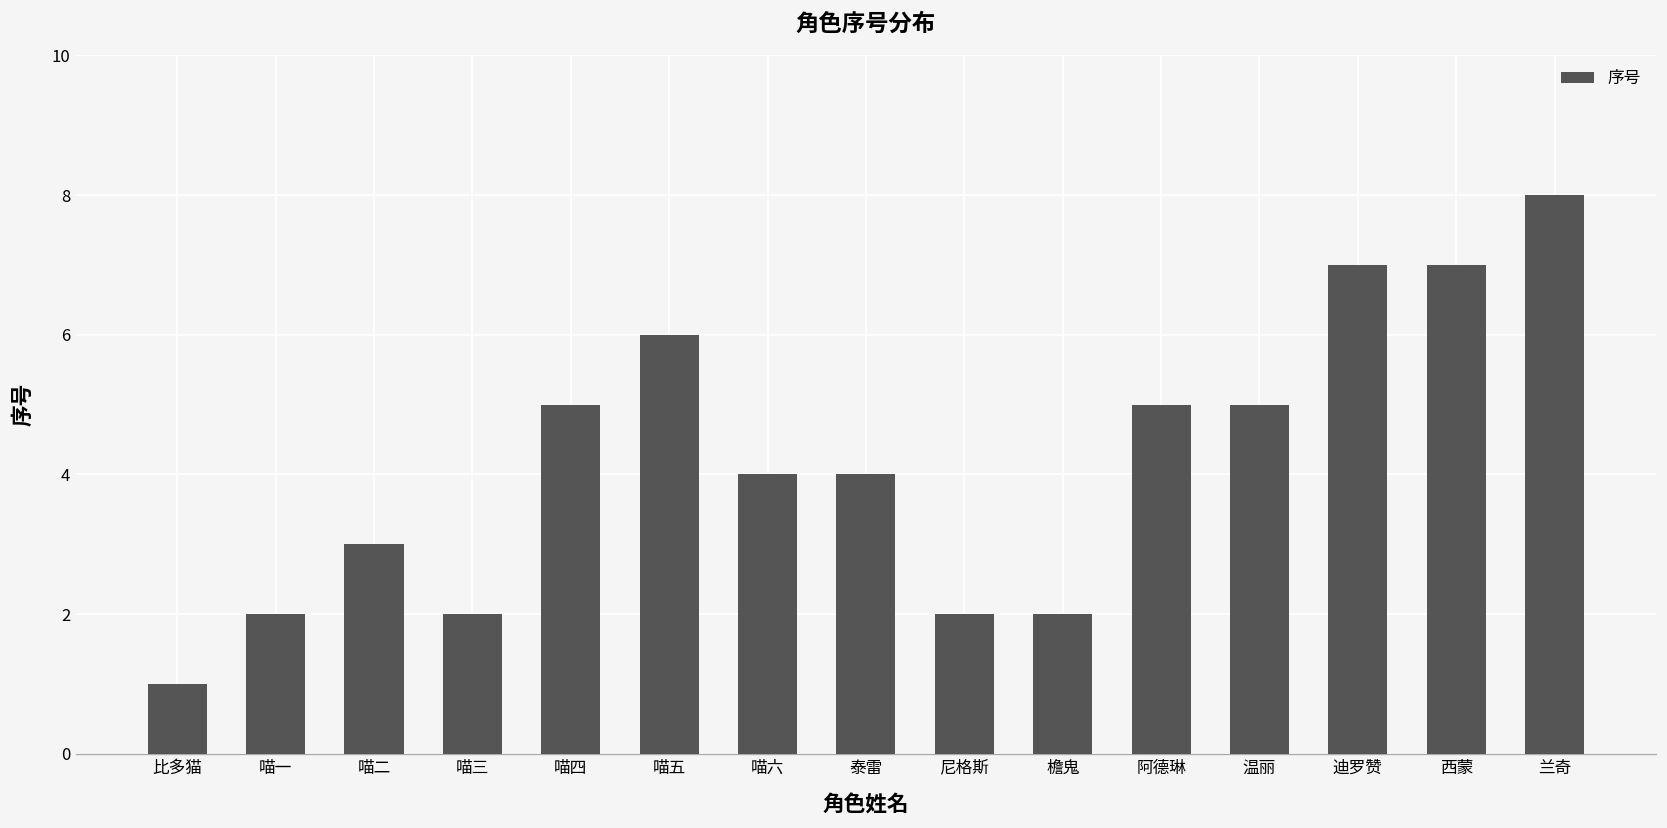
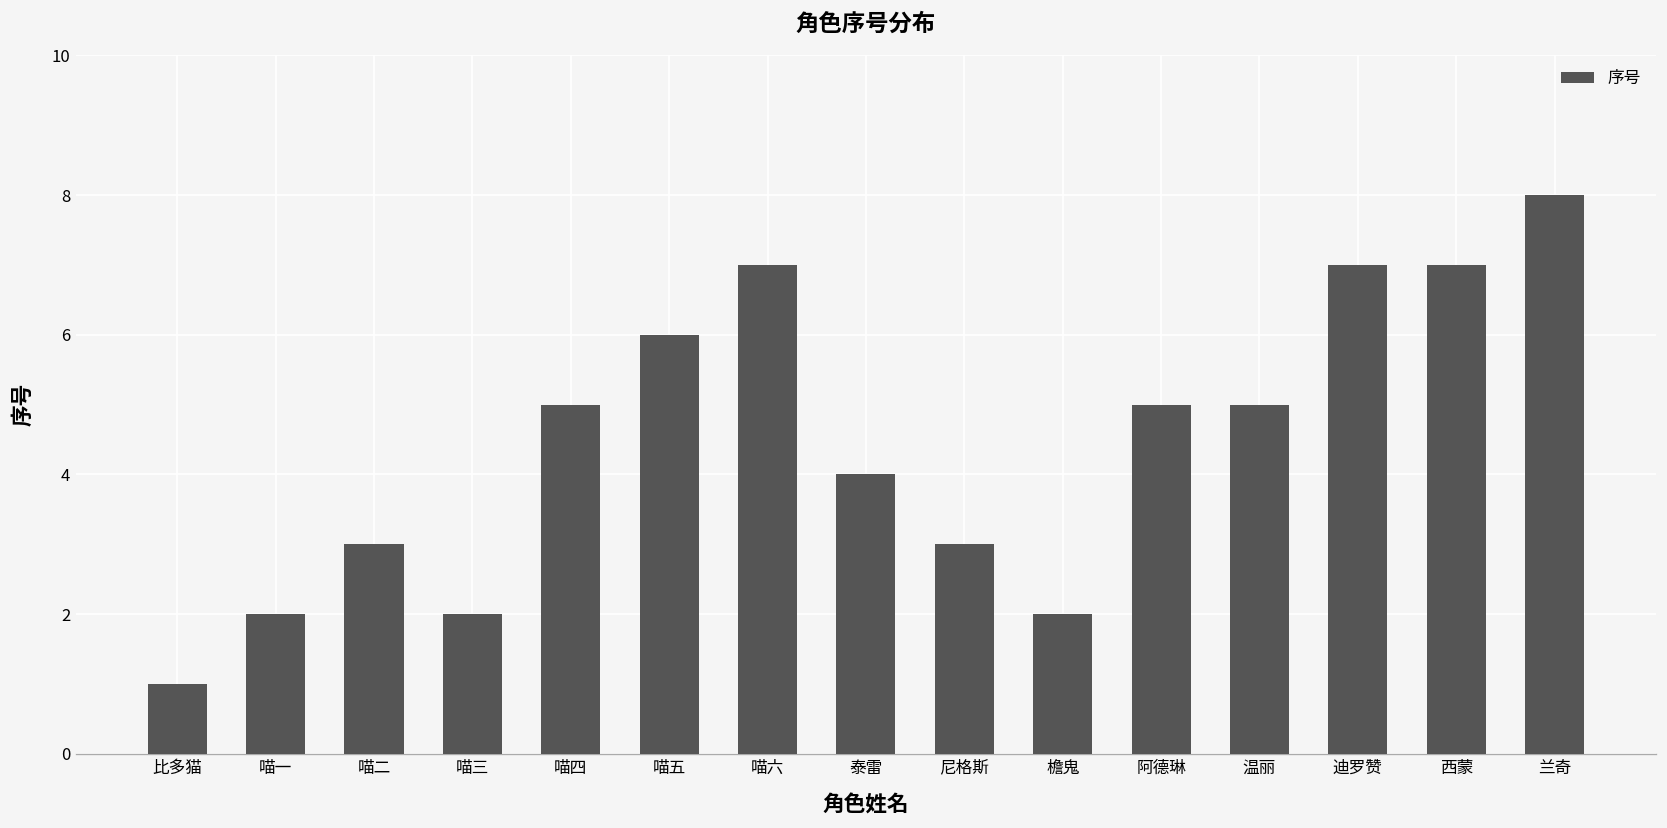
喵六: 4 -> 7
尼格斯: 2 -> 3
